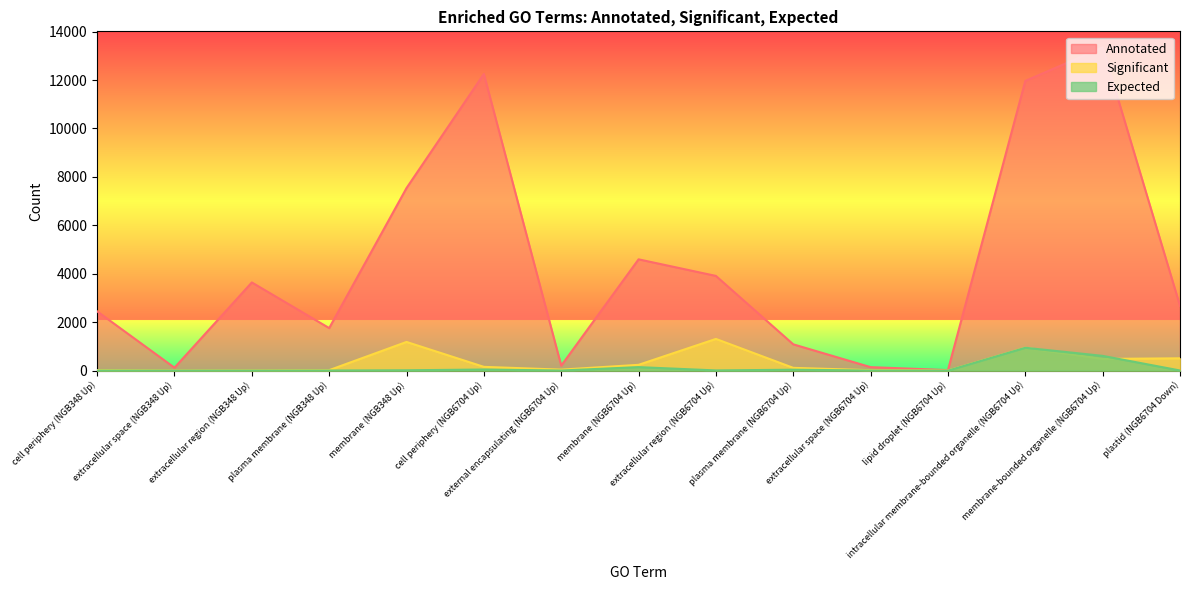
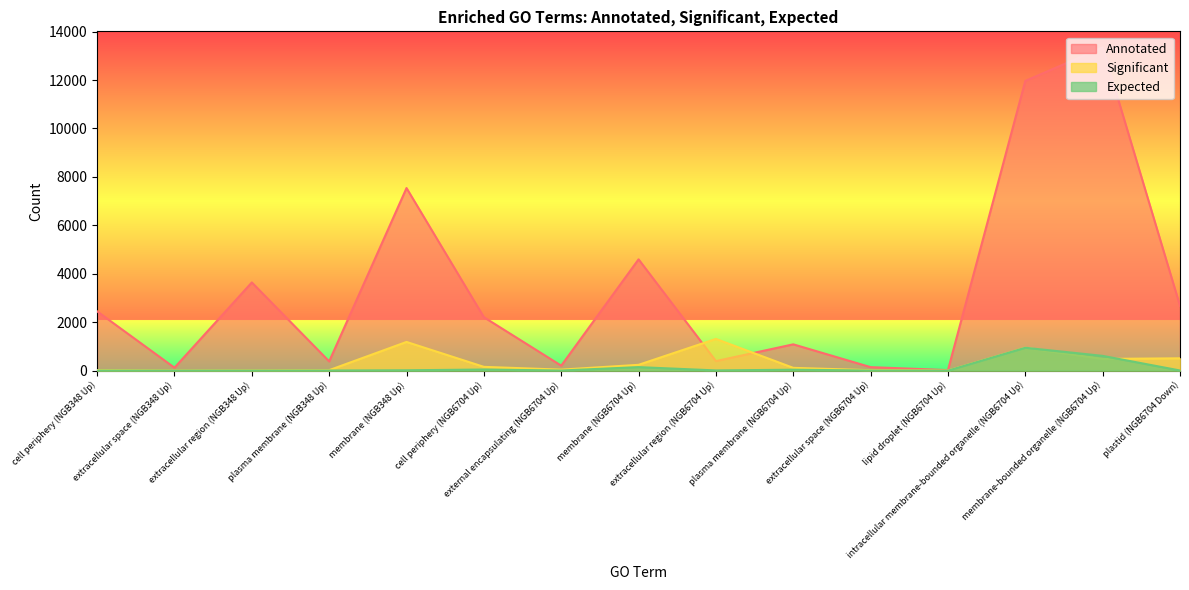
Annotated, plasma membrane (NGB348 Up): 1800 -> 400
Annotated, cell periphery (NGB6704 Up): 12300 -> 2200
Annotated, extracellular region (NGB6704 Up): 3900 -> 400
